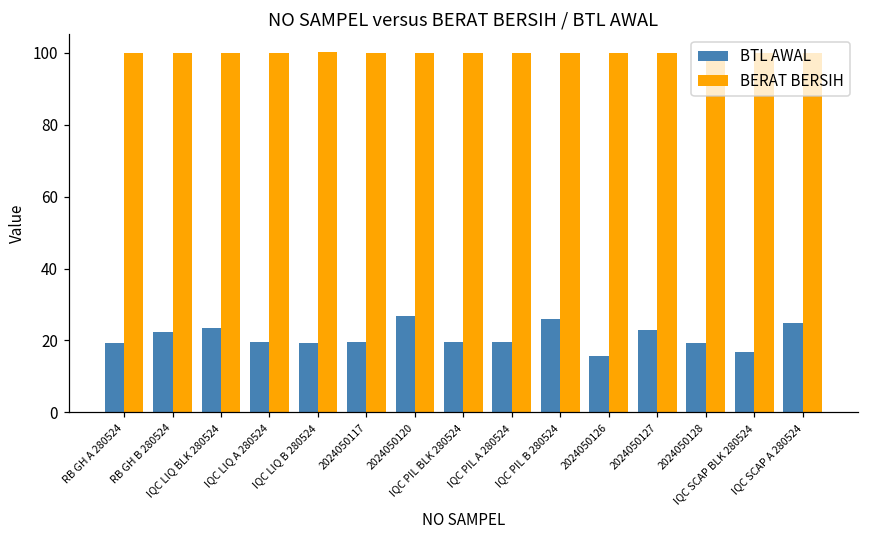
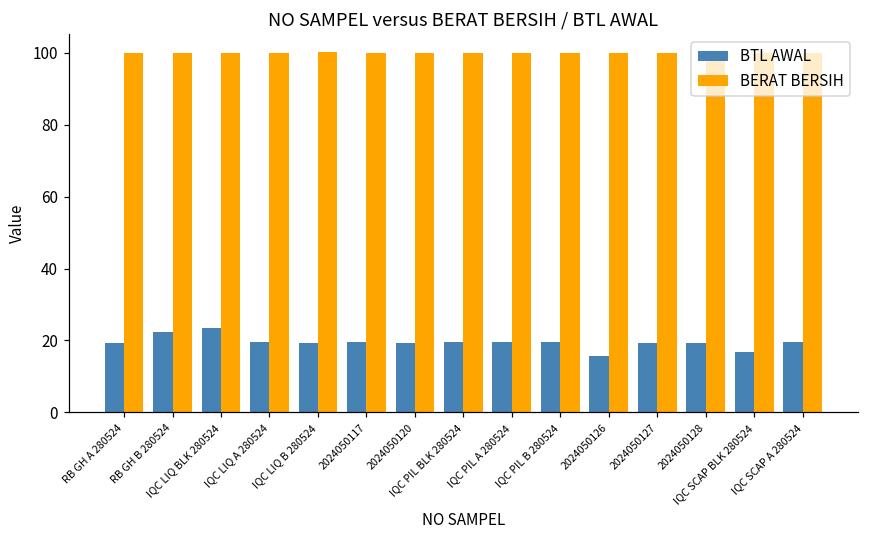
BTL AWAL, 2024050120: 27 -> 19
BTL AWAL, IQC PIL B 280524: 26 -> 19
BTL AWAL, 2024050127: 23 -> 19
BTL AWAL, IQC SCAP A 280524: 25 -> 19
